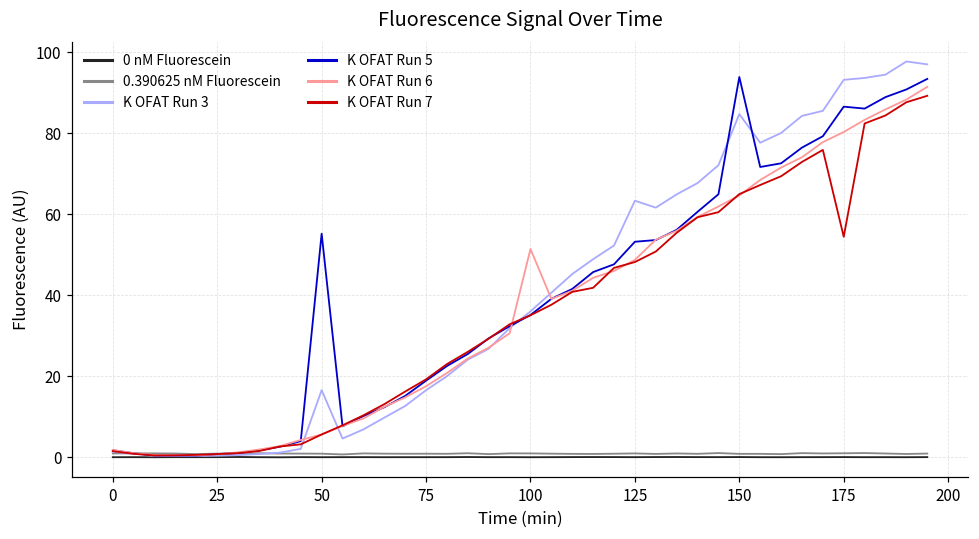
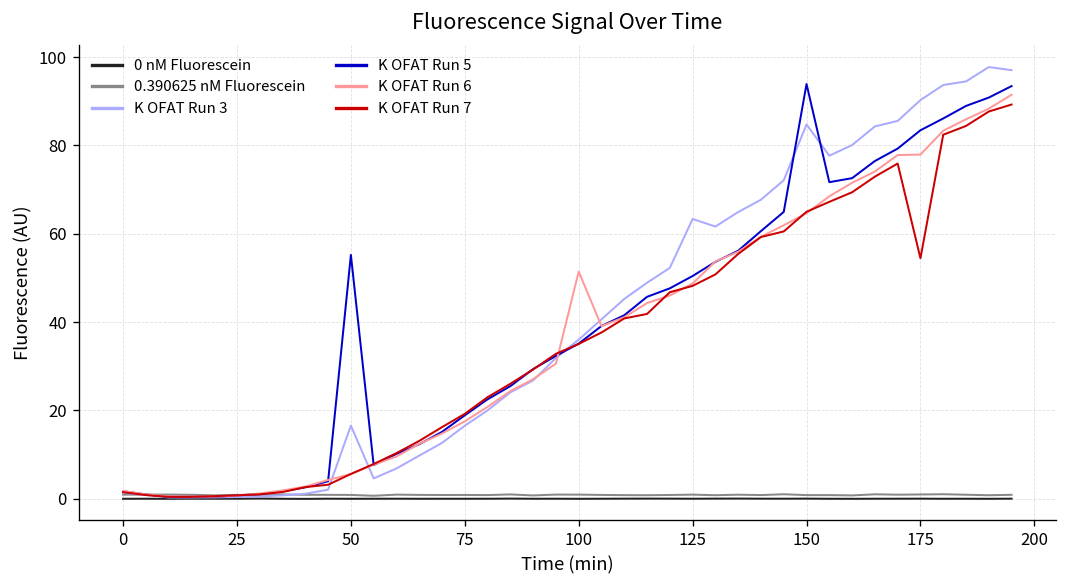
K OFAT Run 5, 125: 53 -> 50
K OFAT Run 3, 175: 93 -> 90
K OFAT Run 5, 175: 87 -> 83
K OFAT Run 6, 175: 80 -> 78
